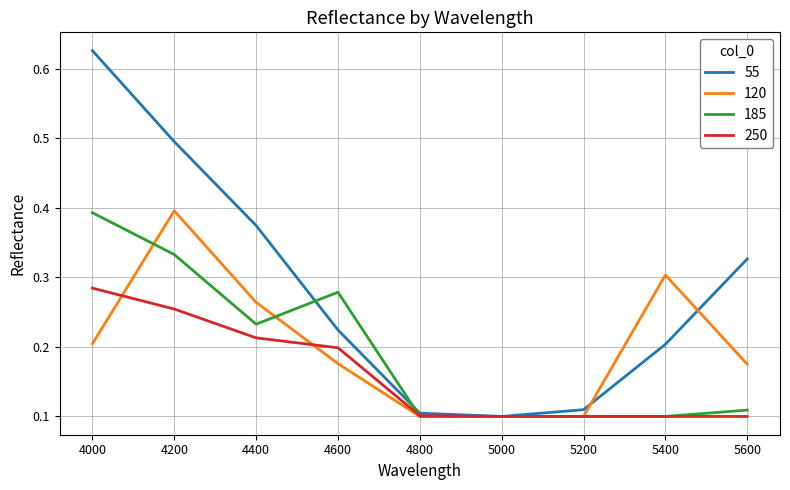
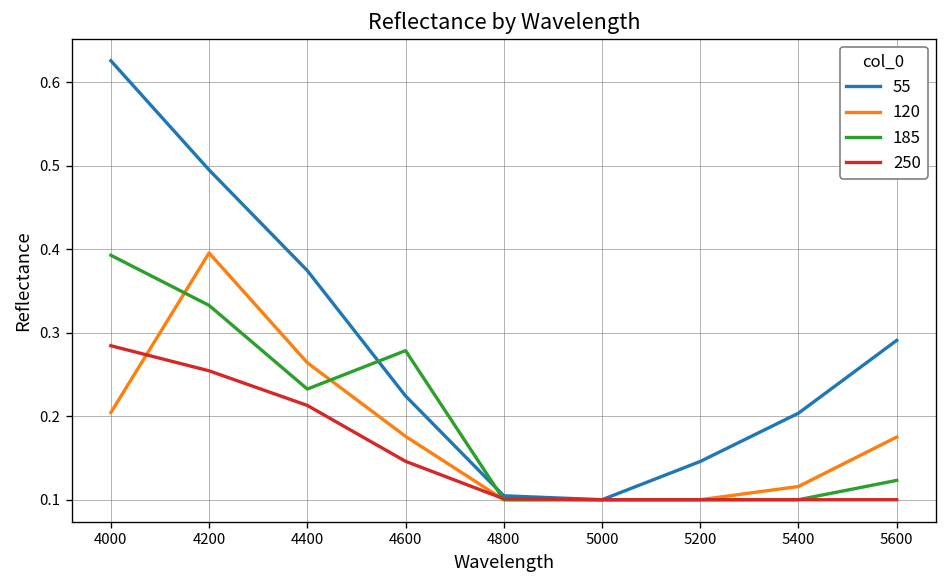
250, 4600: 0.20 -> 0.15
55, 5200: 0.11 -> 0.15
120, 5400: 0.30 -> 0.12
55, 5600: 0.33 -> 0.29
185, 5600: 0.11 -> 0.12
